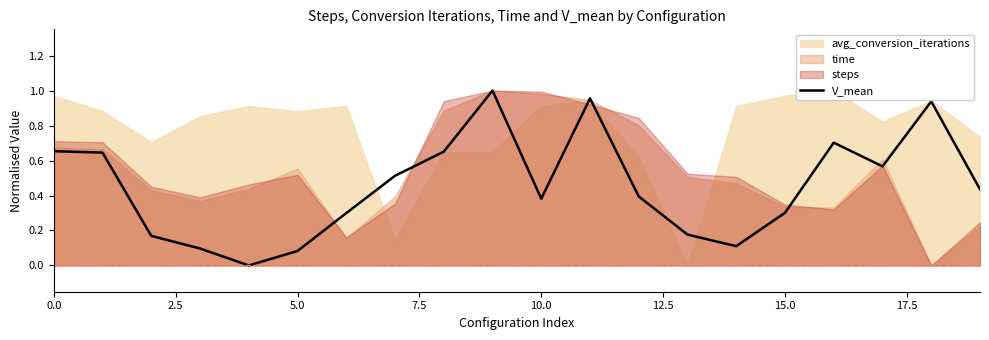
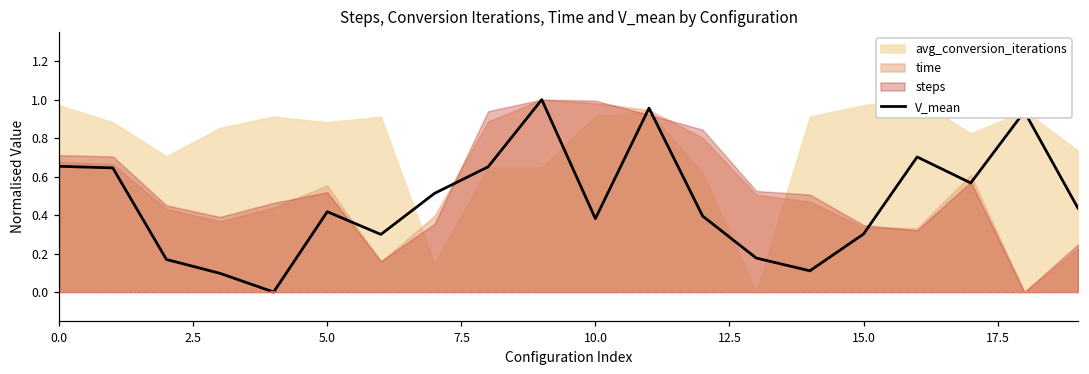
V_mean, 5.0: 0.08 -> 0.42
